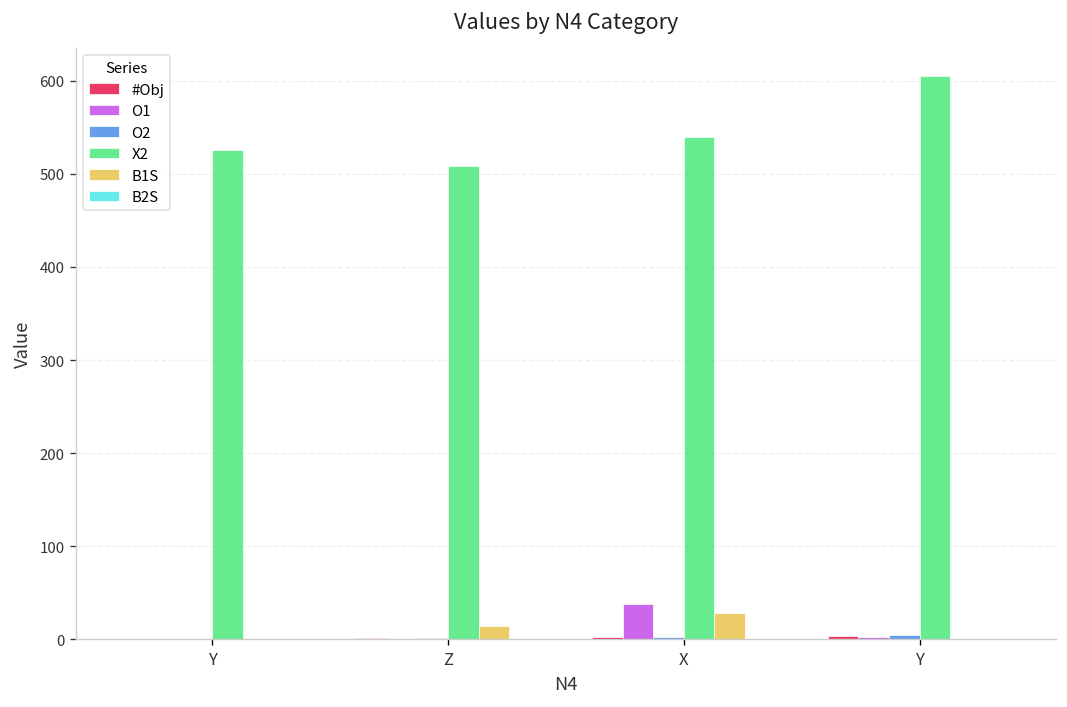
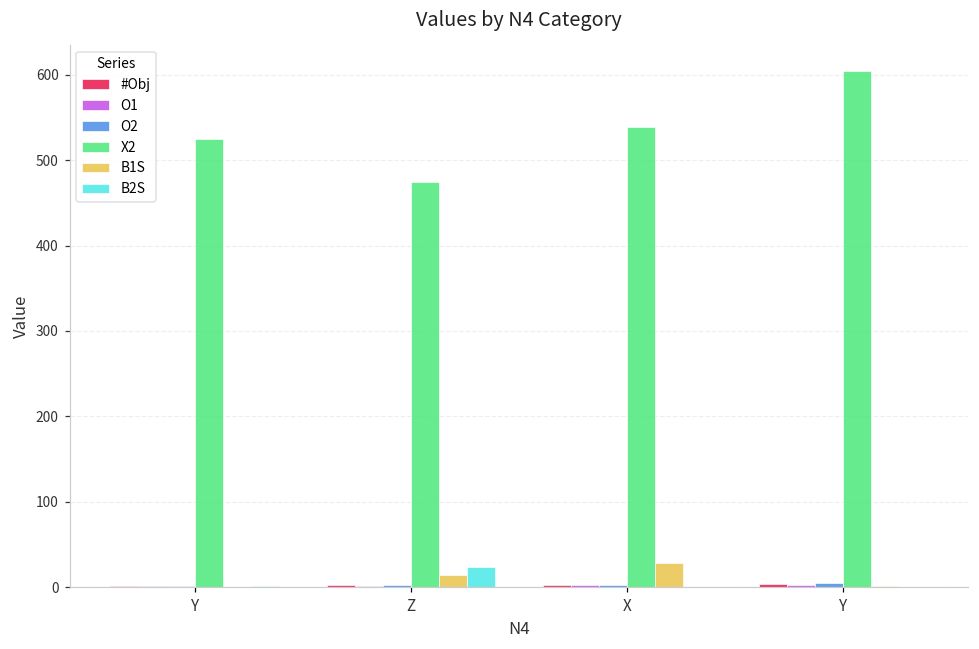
X2, Z: 510 -> 480
B2S, Z: 0 -> 20
O1, X: 40 -> 0
